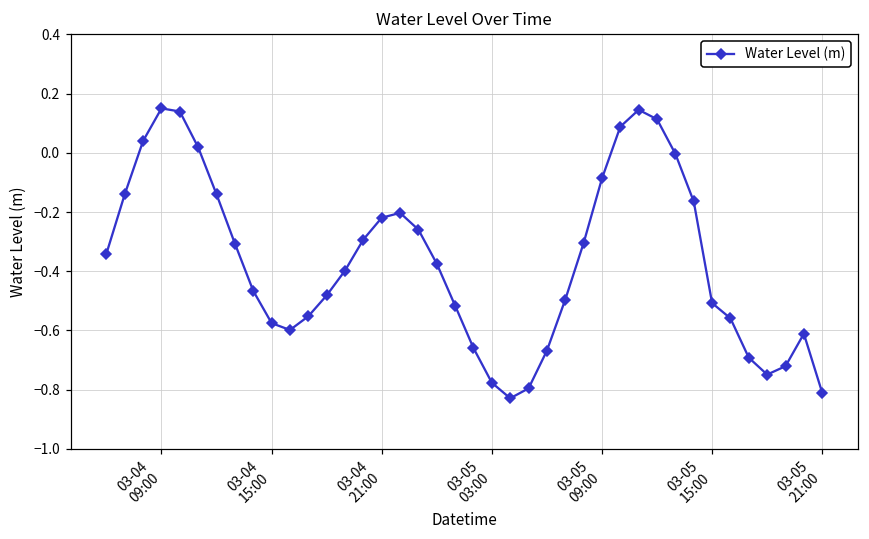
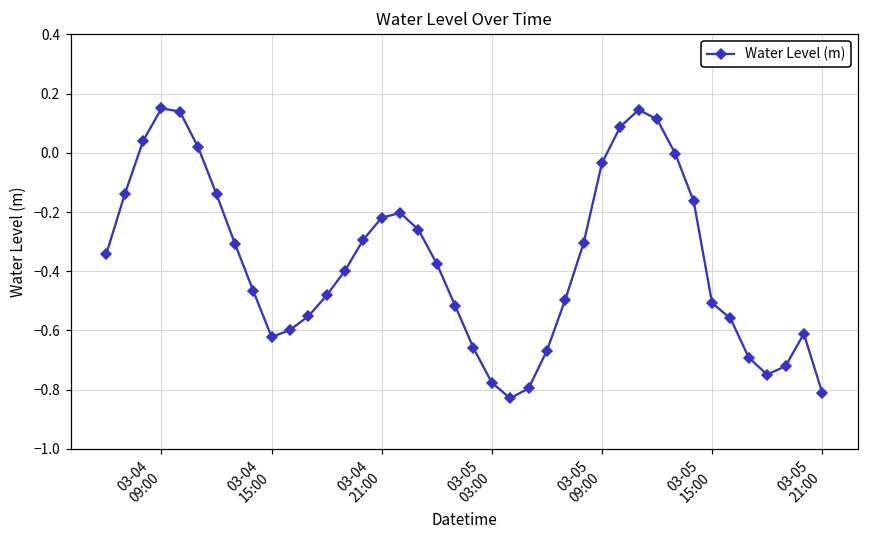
03-04 15:00: -0.58 -> -0.62
03-05 09:00: -0.09 -> -0.03
